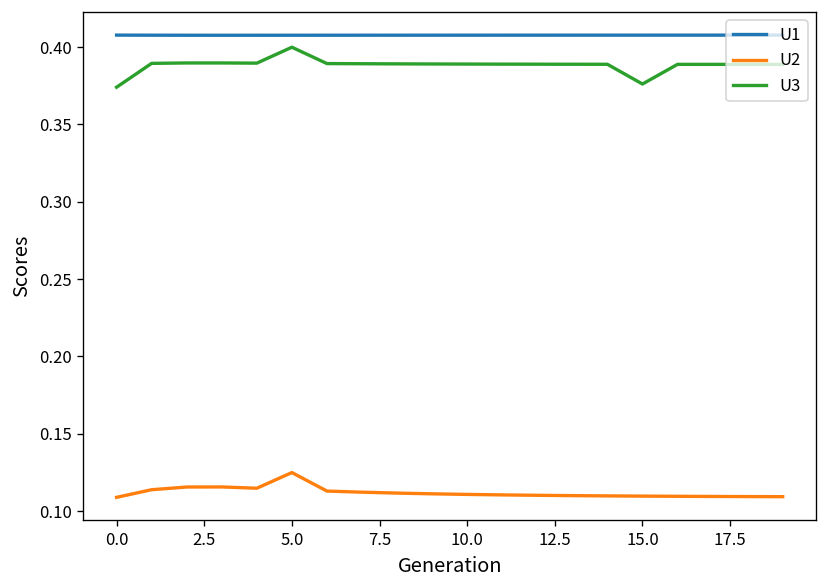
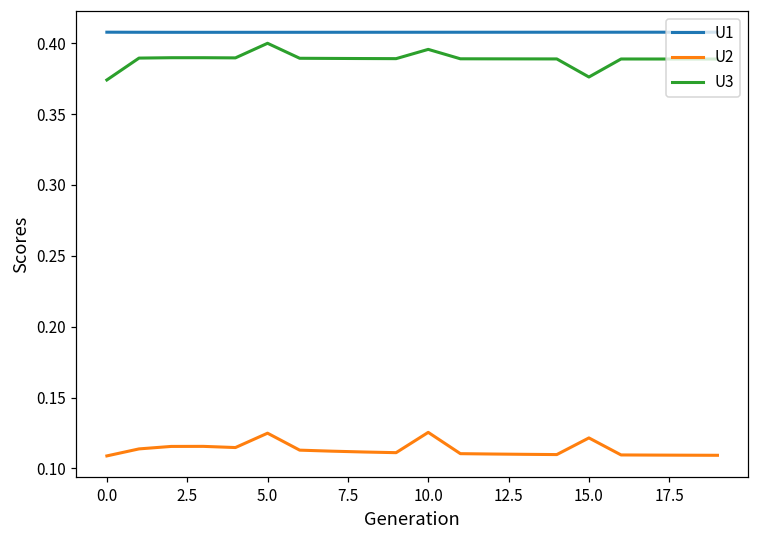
U2, 10.0: 0.111 -> 0.125
U3, 10.0: 0.389 -> 0.396
U2, 15.0: 0.110 -> 0.122
